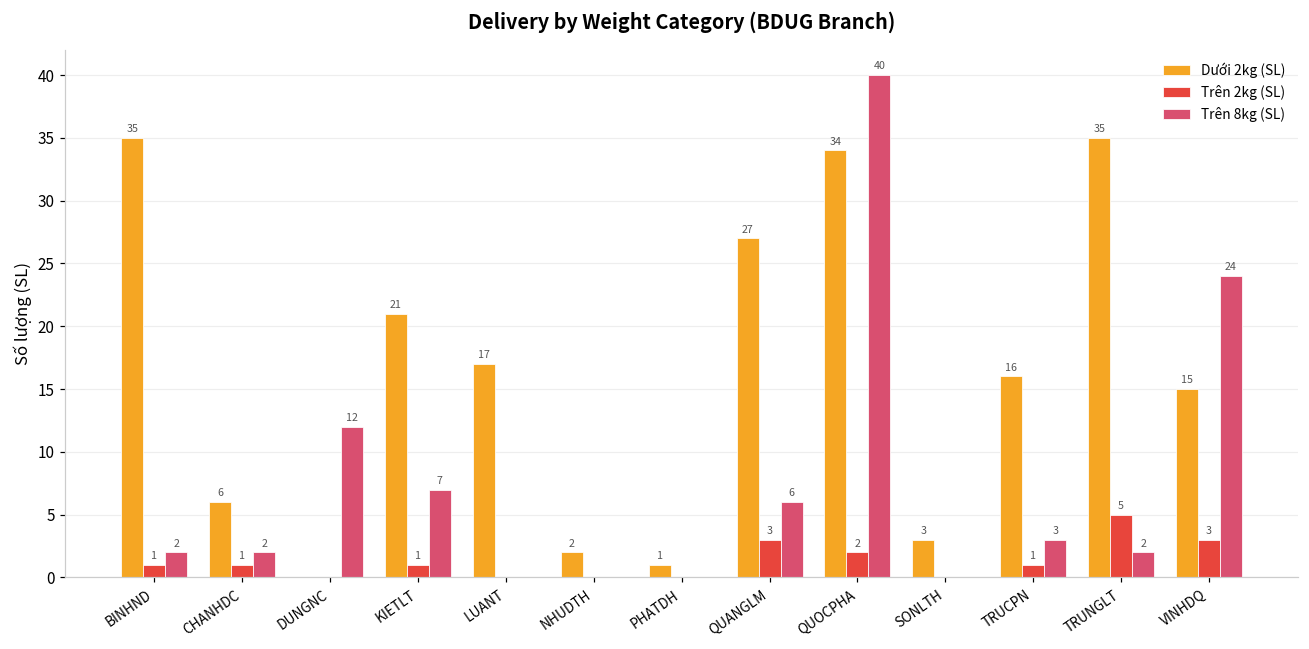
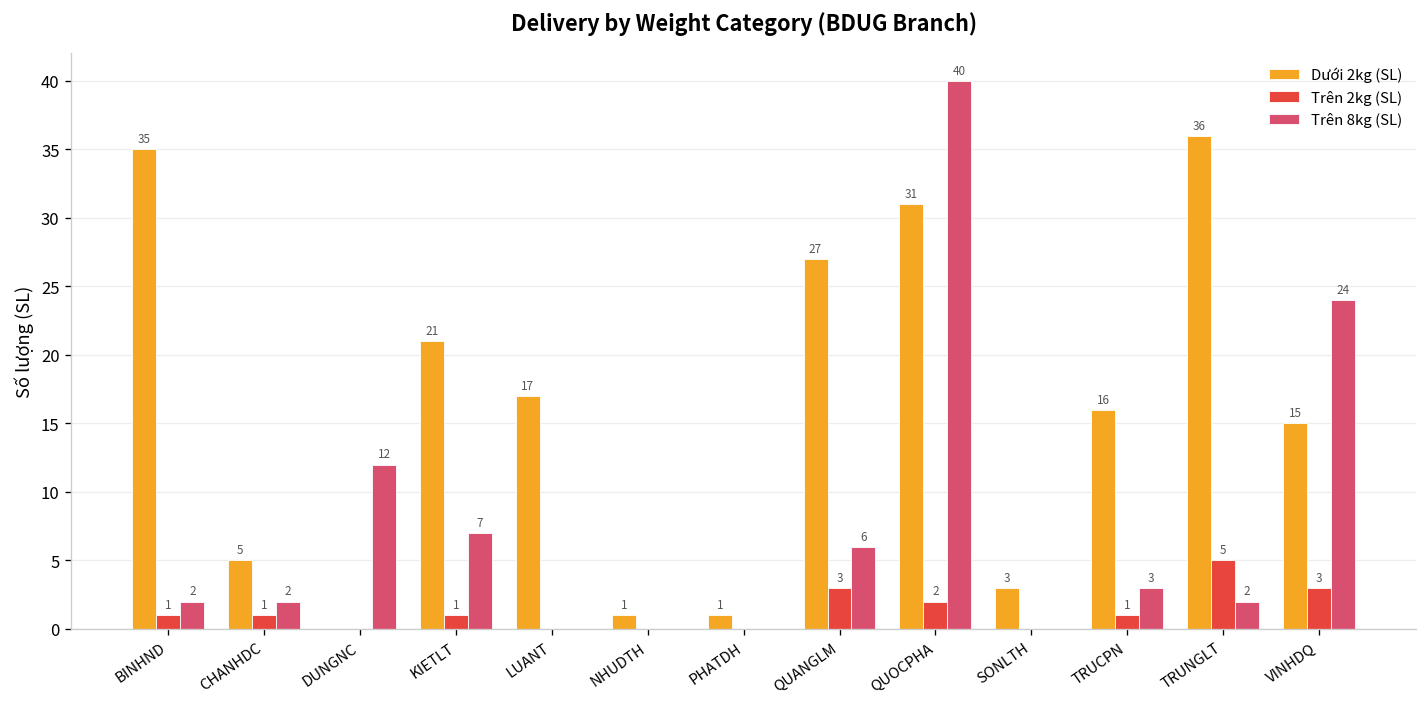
Dưới 2kg (SL), CHANHDC: 6 -> 5
Dưới 2kg (SL), NHUDTH: 2 -> 1
Dưới 2kg (SL), QUOCPHA: 34 -> 31
Dưới 2kg (SL), TRUNGLT: 35 -> 36
